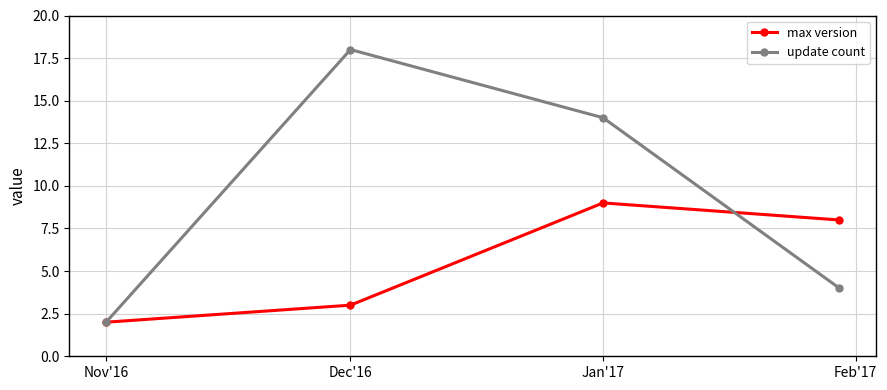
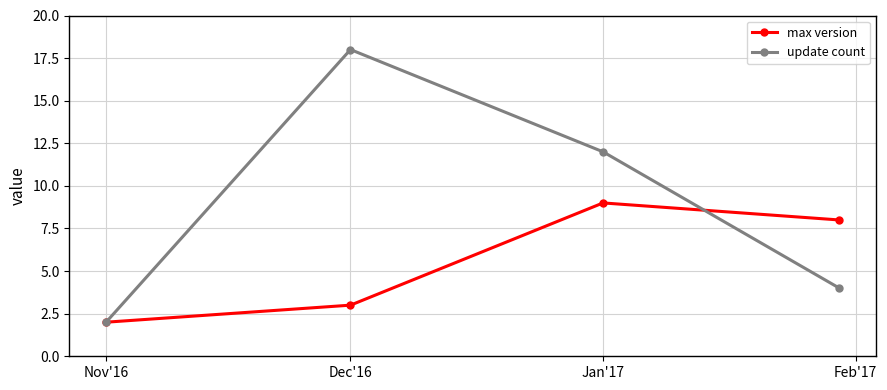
update count, Jan'17: 14 -> 12
